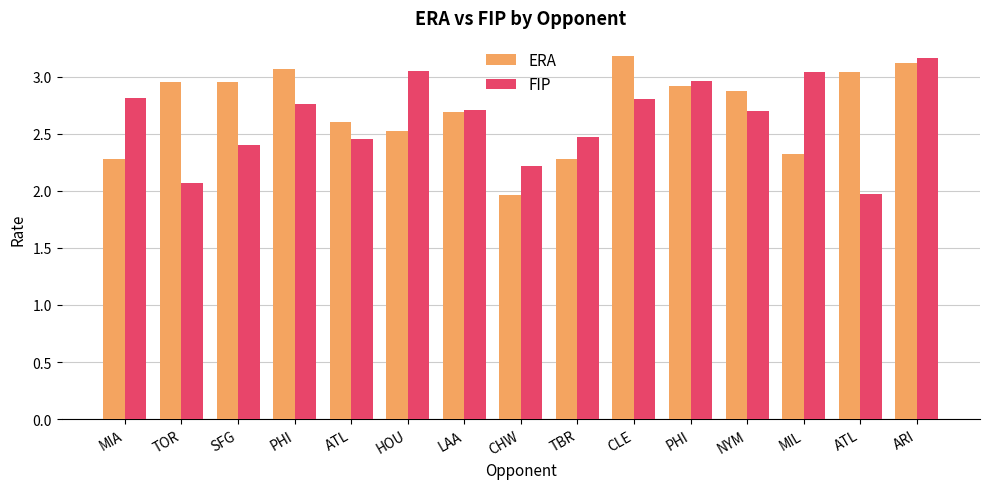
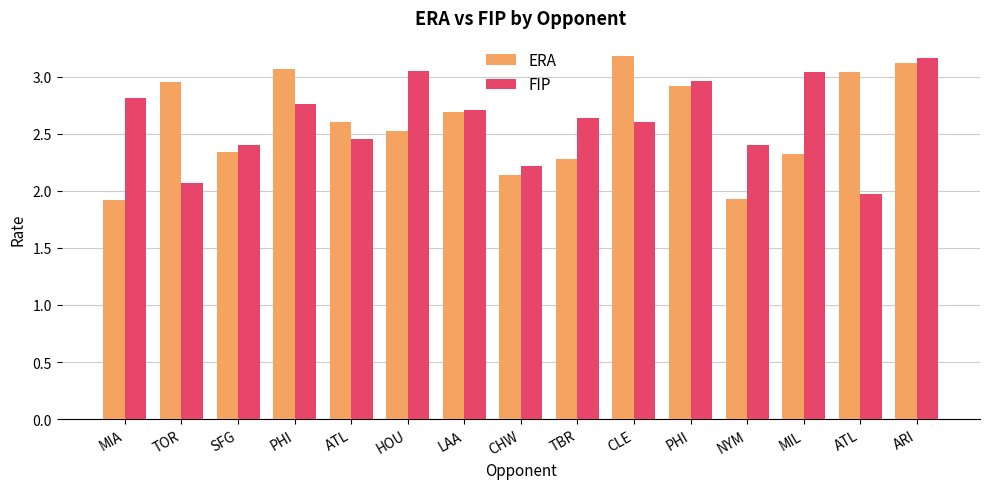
ERA, MIA: 2.28 -> 1.92
ERA, SFG: 2.95 -> 2.34
ERA, CHW: 1.96 -> 2.14
FIP, TBR: 2.47 -> 2.64
FIP, CLE: 2.8 -> 2.6
ERA, NYM: 2.87 -> 1.93
FIP, NYM: 2.7 -> 2.4
